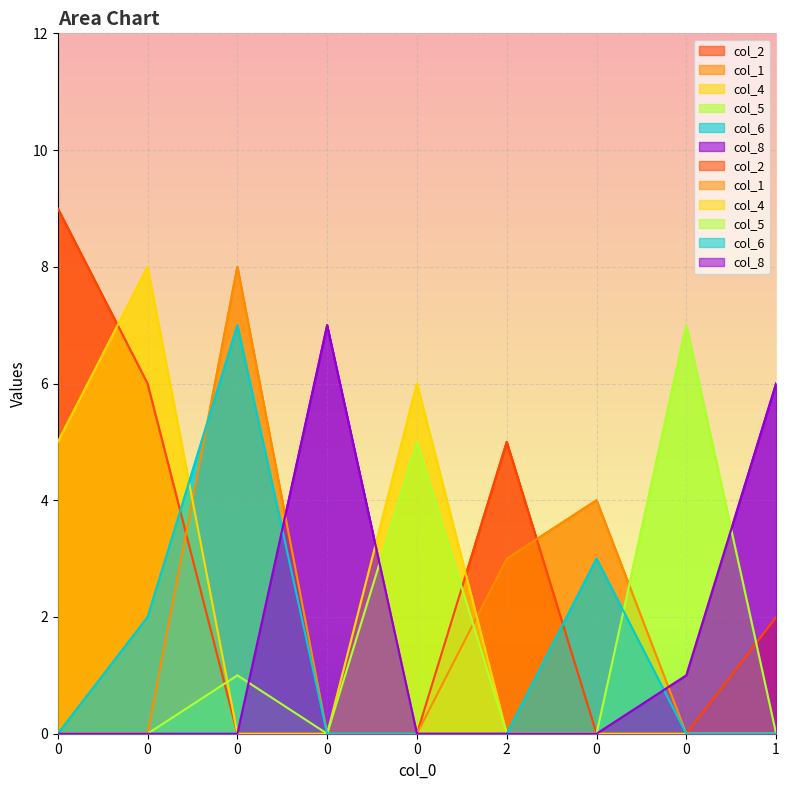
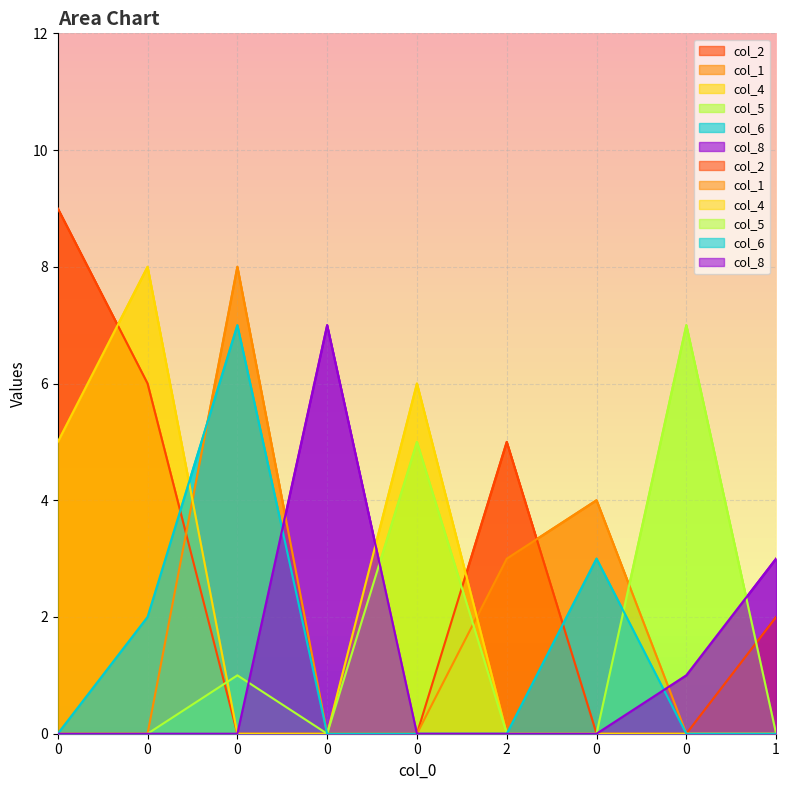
col_8, 1: 6 -> 3
